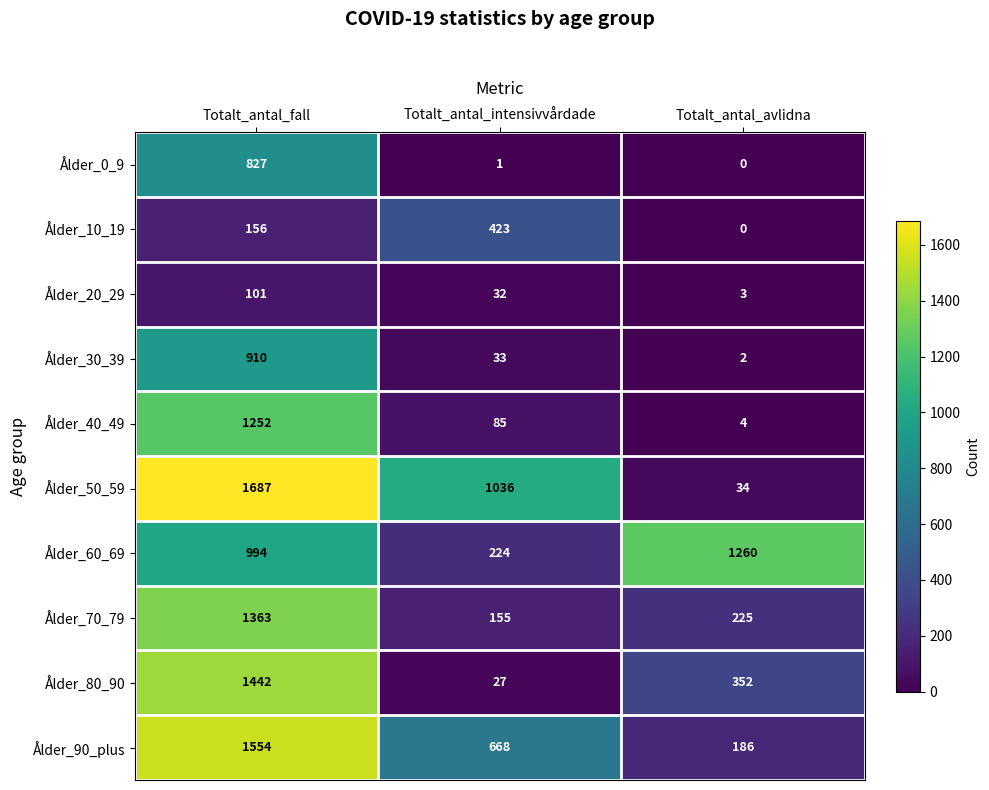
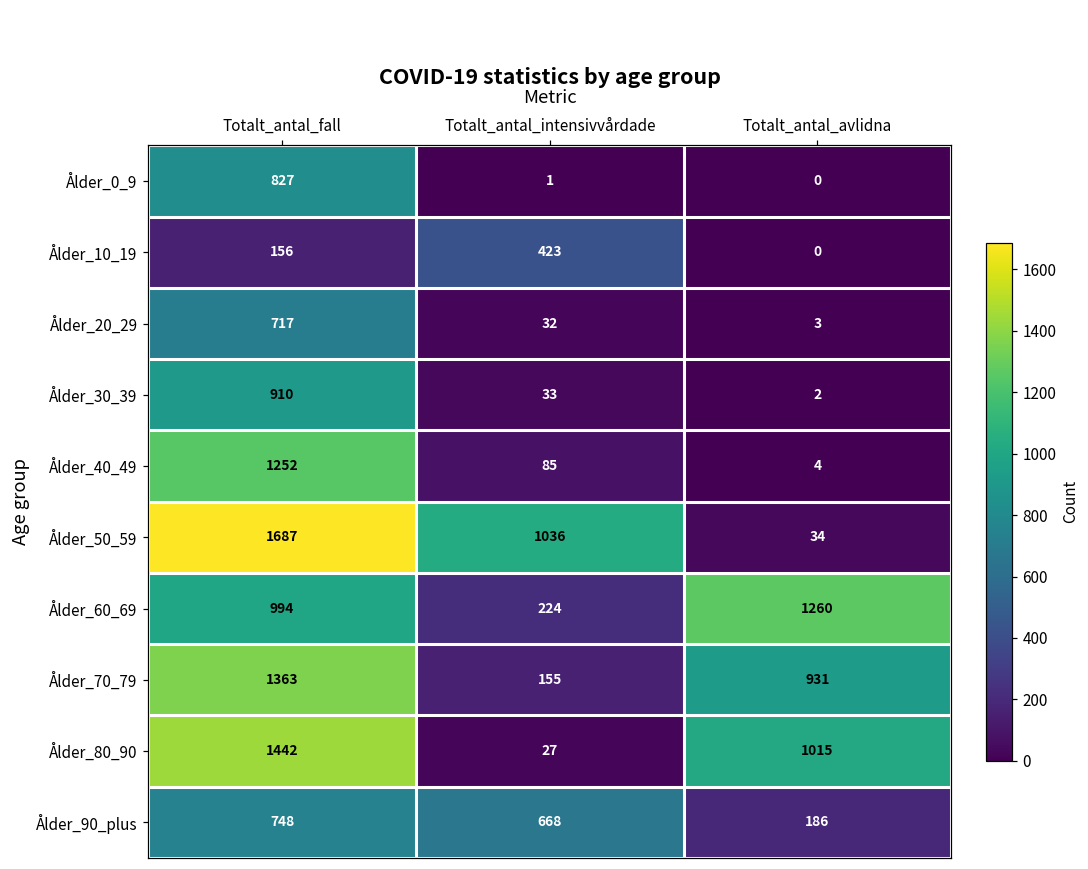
Ålder_20_29, Totalt_antal_fall: 101 -> 717
Ålder_70_79, Totalt_antal_avlidna: 225 -> 931
Ålder_80_90, Totalt_antal_avlidna: 352 -> 1015
Ålder_90_plus, Totalt_antal_fall: 1554 -> 748
